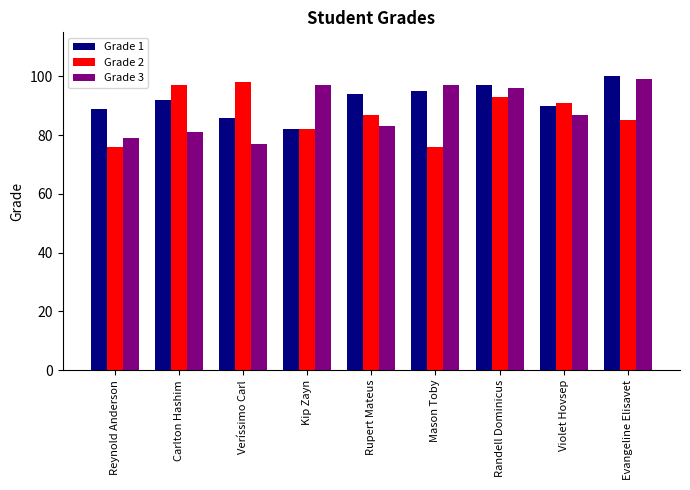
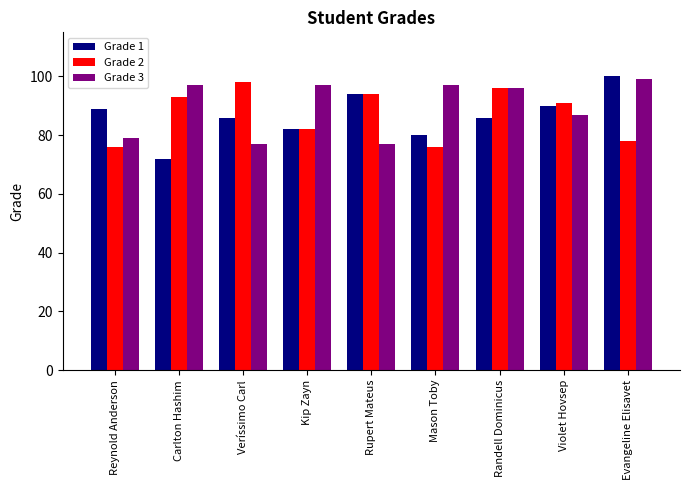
Grade 1, Carlton Hashim: 92 -> 72
Grade 2, Carlton Hashim: 97 -> 93
Grade 3, Carlton Hashim: 81 -> 97
Grade 2, Rupert Mateus: 87 -> 94
Grade 3, Rupert Mateus: 83 -> 77
Grade 1, Mason Toby: 95 -> 80
Grade 1, Randell Dominicus: 97 -> 86
Grade 2, Randell Dominicus: 93 -> 96
Grade 2, Evangeline Elisavet: 85 -> 78
